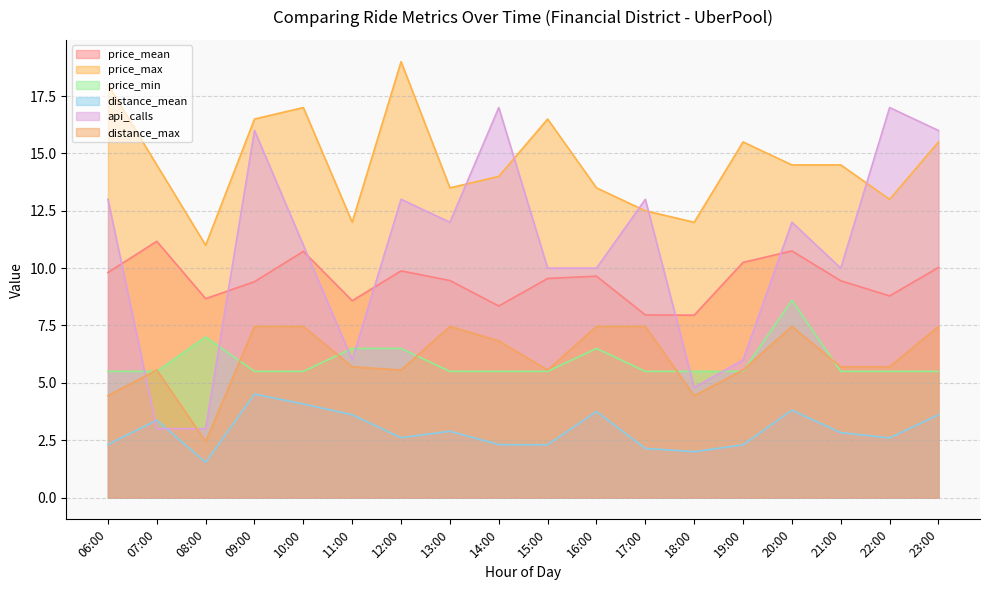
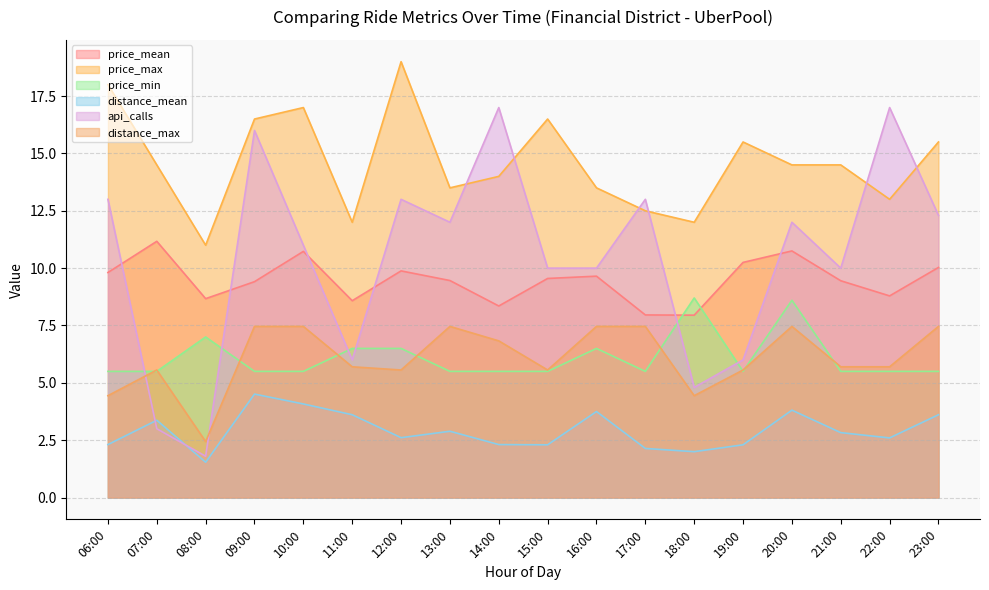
api_calls, 08:00: 3.0 -> 1.8
price_min, 18:00: 5.5 -> 8.7
api_calls, 23:00: 16.0 -> 12.3
